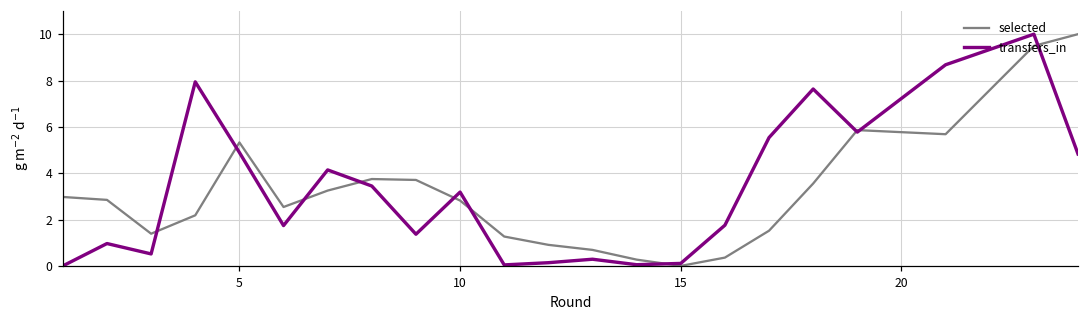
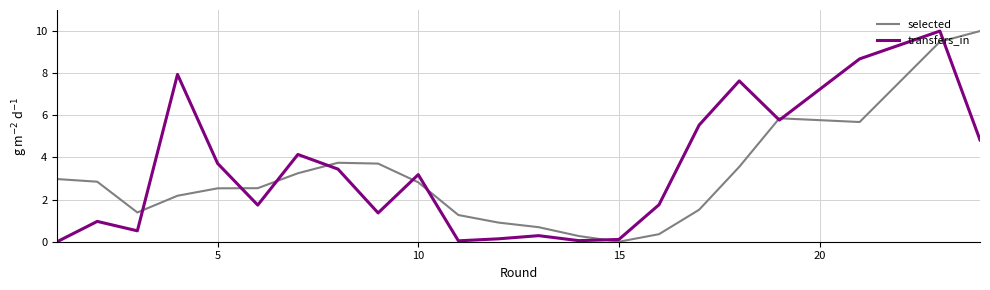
selected, 5: 5.3 -> 2.5
transfers_in, 5: 4.9 -> 3.7
